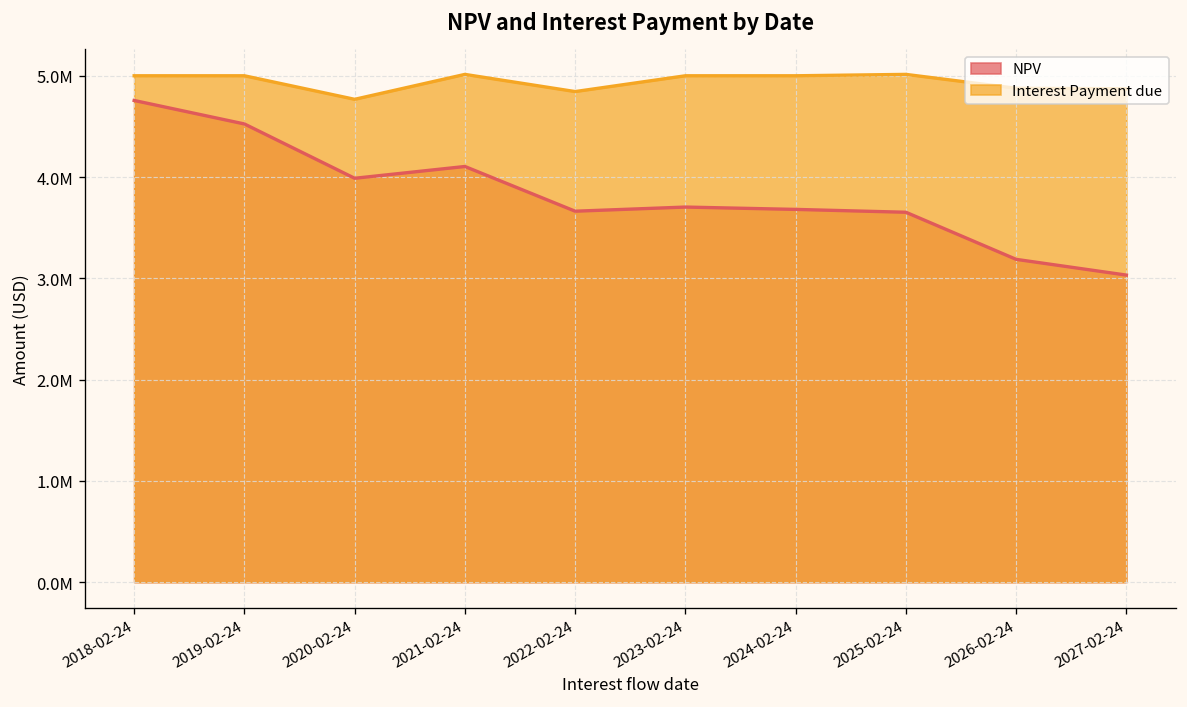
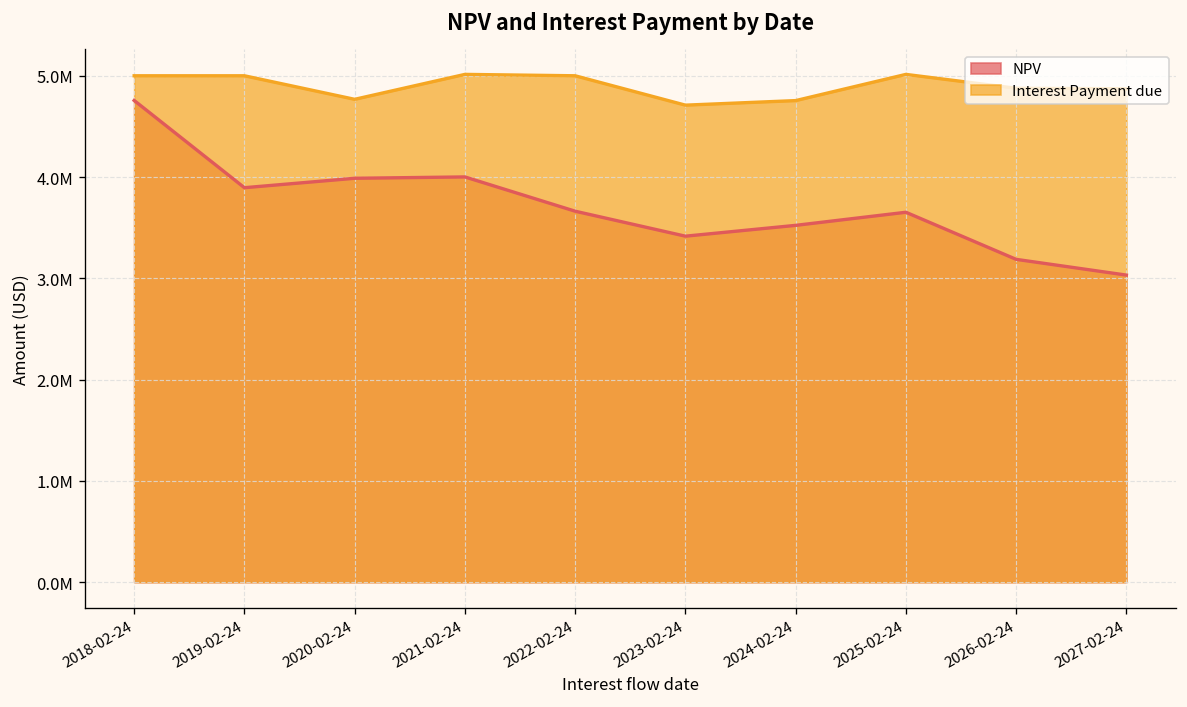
NPV, 2019-02-24: 4500000 -> 3900000
NPV, 2021-02-24: 4100000 -> 4000000
Interest Payment due, 2022-02-24: 4800000 -> 5000000
NPV, 2023-02-24: 3700000 -> 3400000
Interest Payment due, 2023-02-24: 5000000 -> 4700000
NPV, 2024-02-24: 3700000 -> 3500000
Interest Payment due, 2024-02-24: 5000000 -> 4800000
